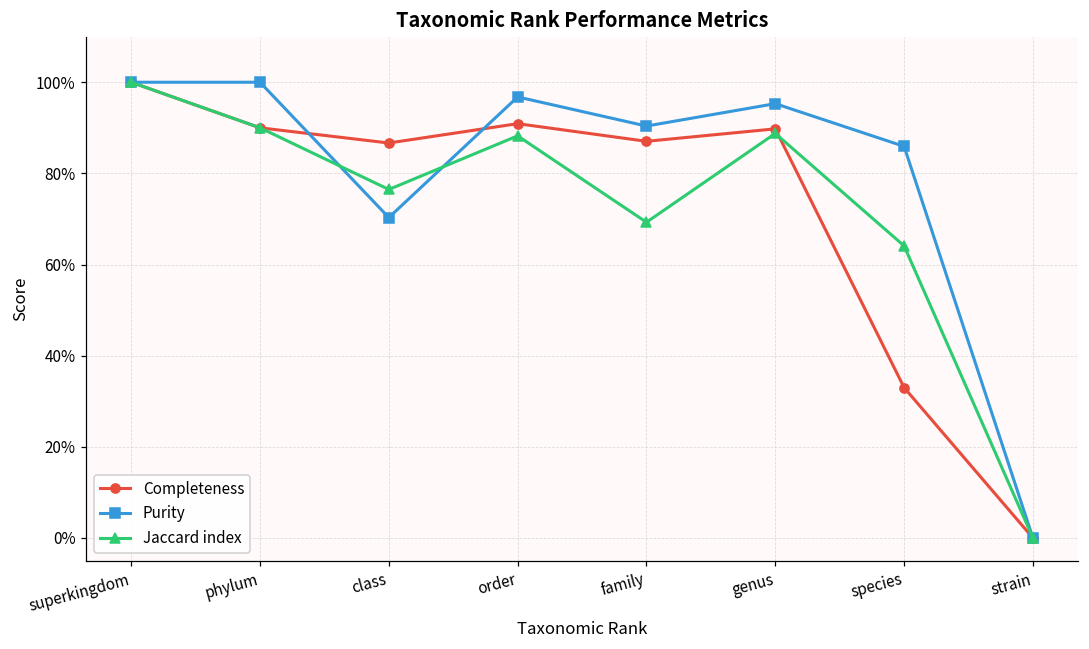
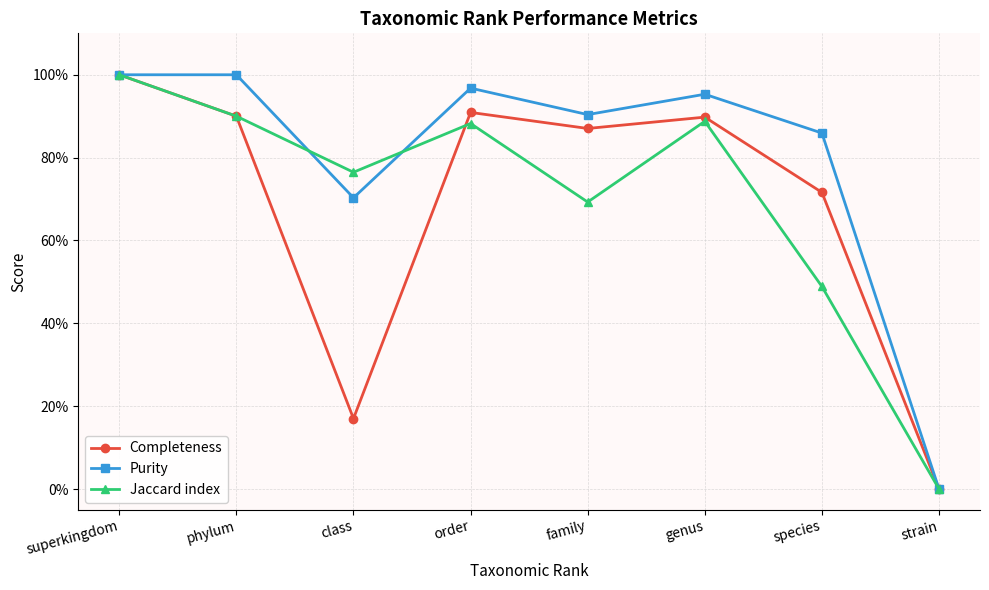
Completeness, class: 87% -> 17%
Completeness, species: 33% -> 72%
Jaccard index, species: 64% -> 49%
